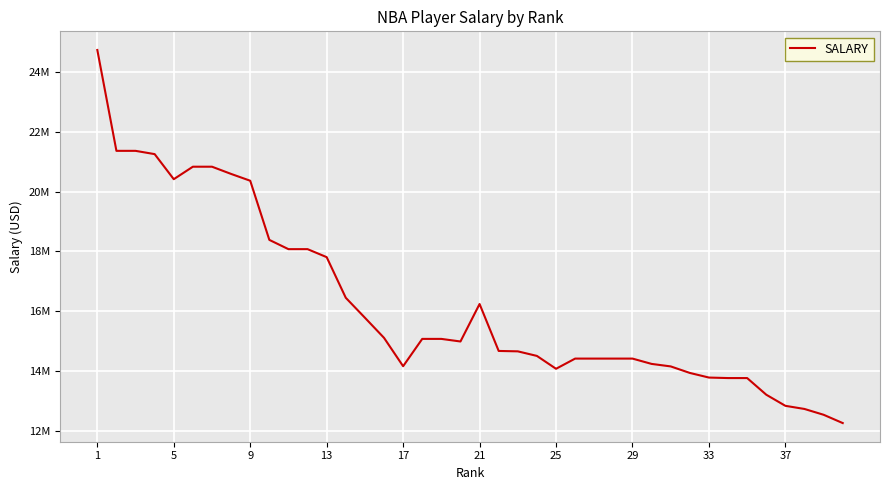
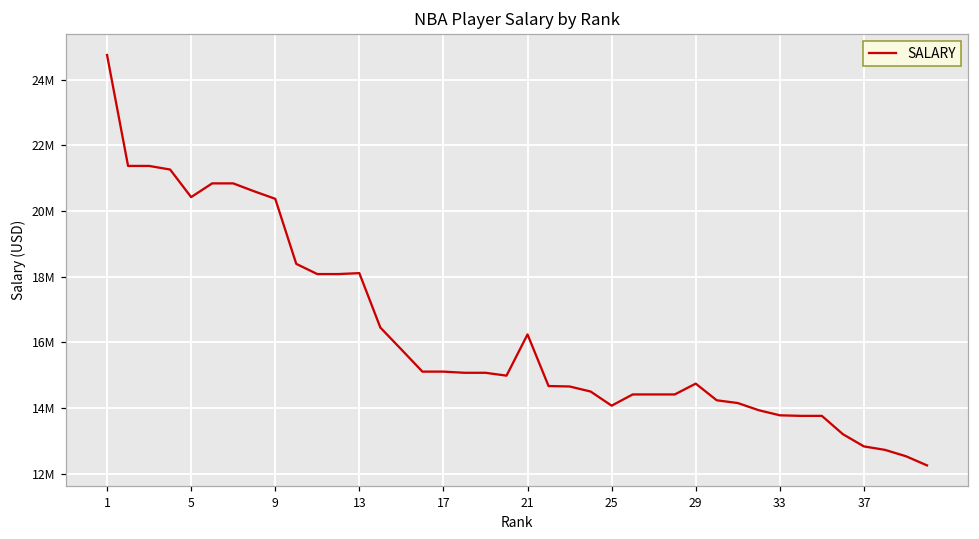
13: 17800000 -> 18100000
17: 14200000 -> 15100000
29: 14400000 -> 14700000
